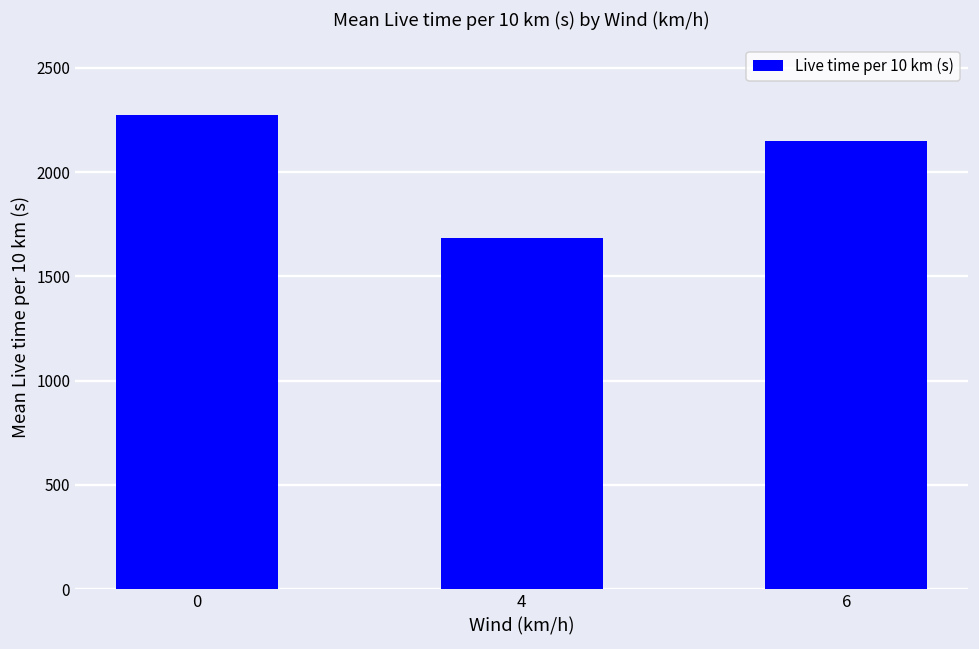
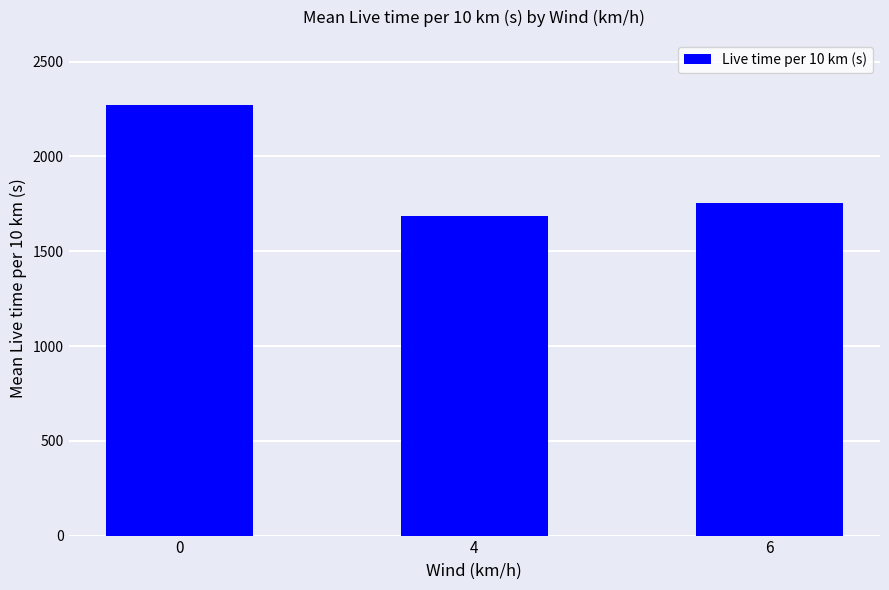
6: 2150 -> 1760
